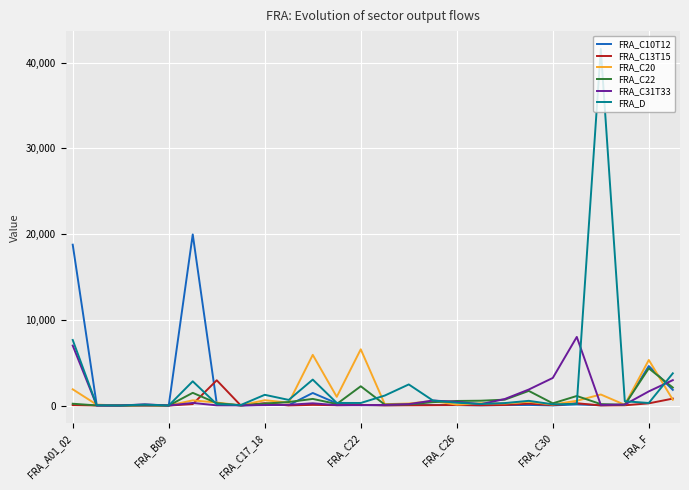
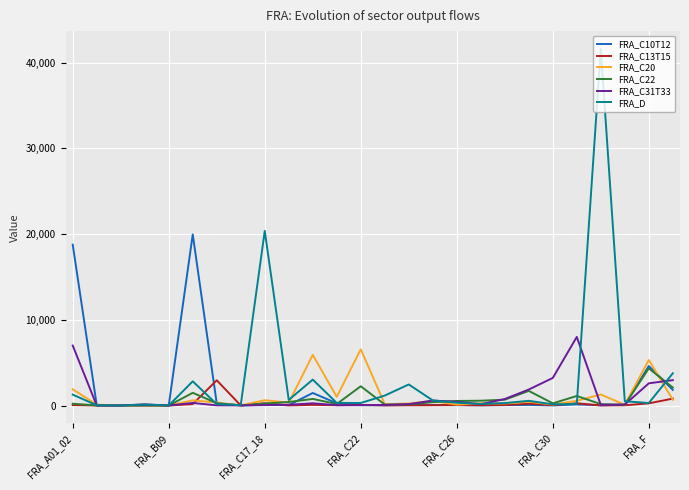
FRA_D, FRA_A01_02: 8,000 -> 1,000
FRA_D, FRA_C17_18: 1,000 -> 20,000
FRA_C31T33, FRA_F: 2,000 -> 3,000
